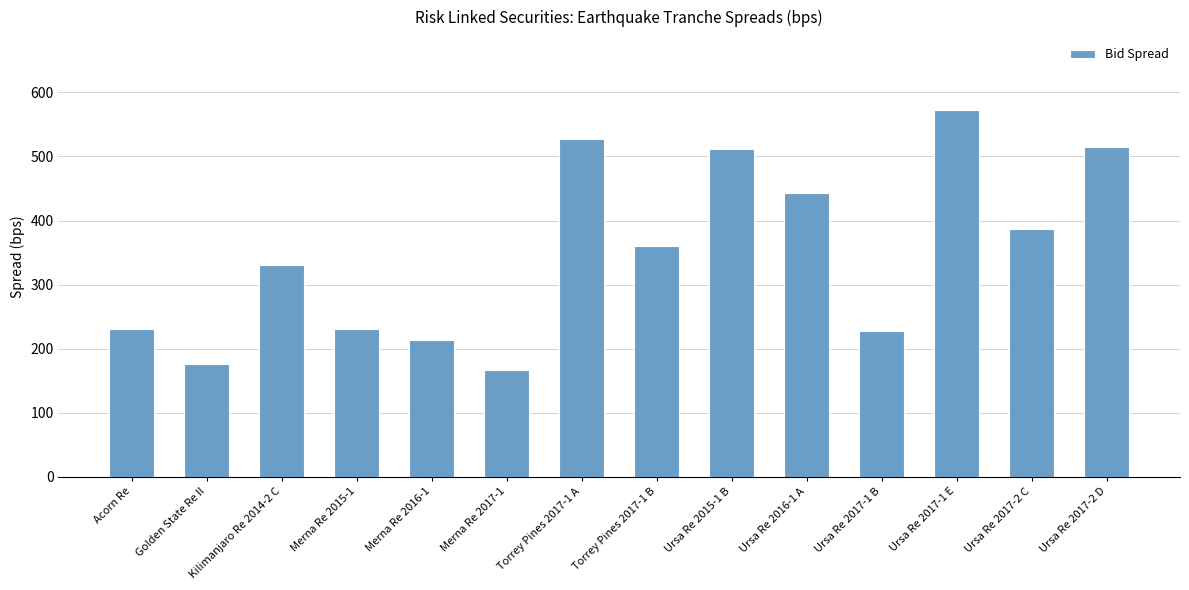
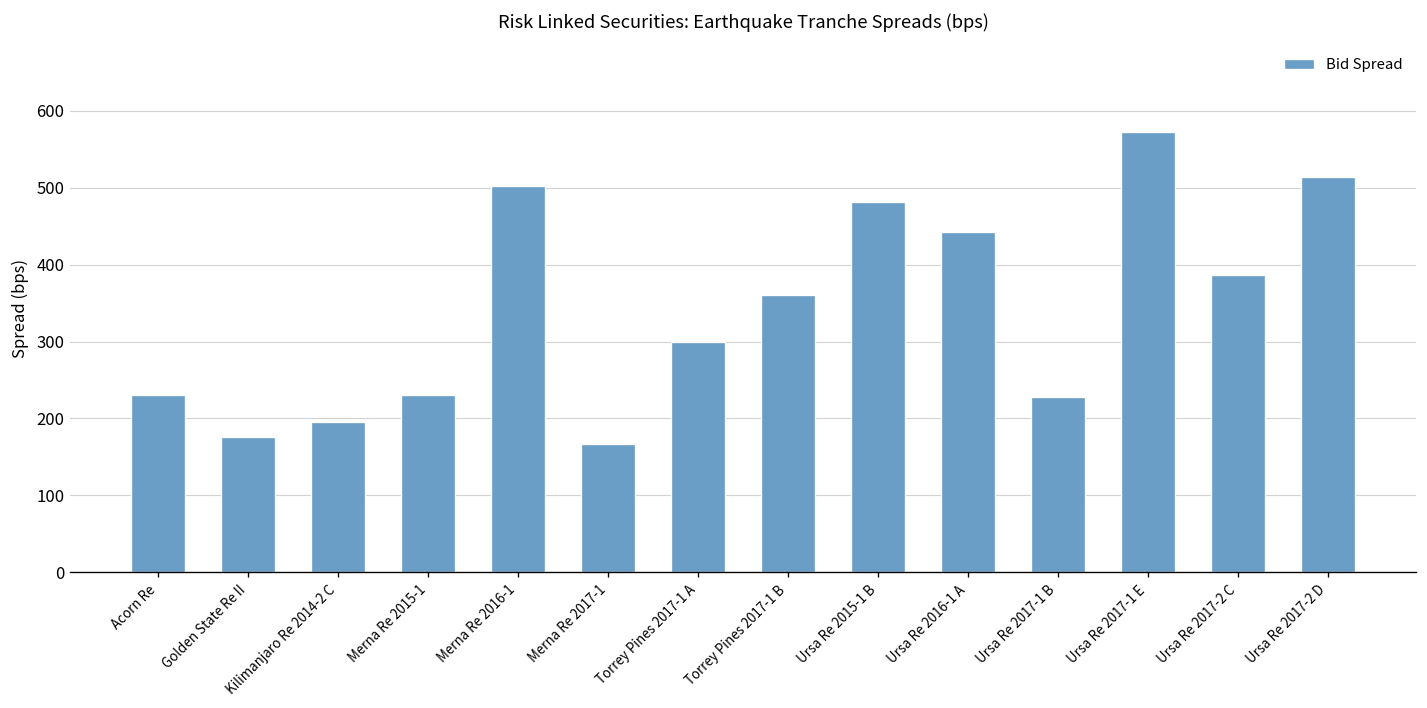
Kilimanjaro Re 2014-2 C: 330 -> 200
Merna Re 2016-1: 210 -> 500
Torrey Pines 2017-1 A: 530 -> 300
Ursa Re 2015-1 B: 510 -> 480
